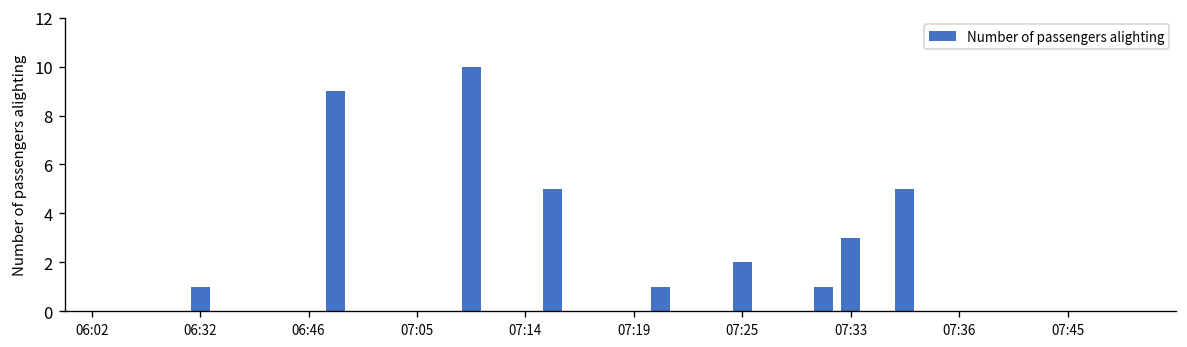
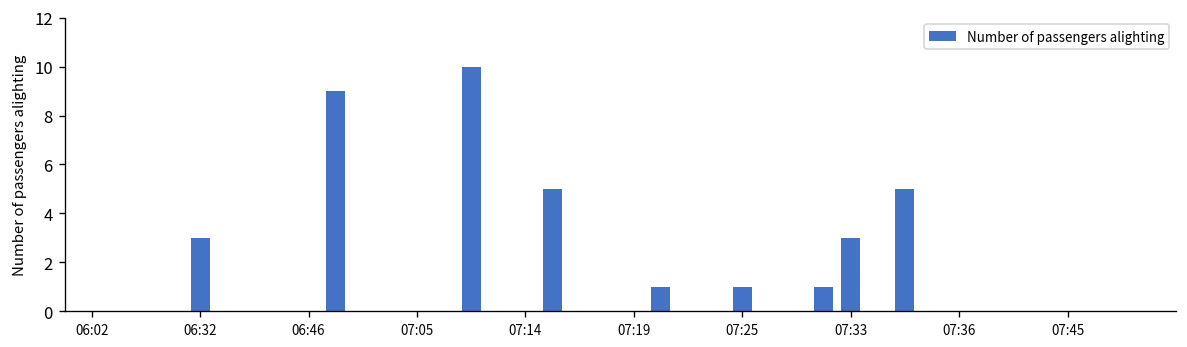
06:32: 1 -> 3
07:25: 2 -> 1
